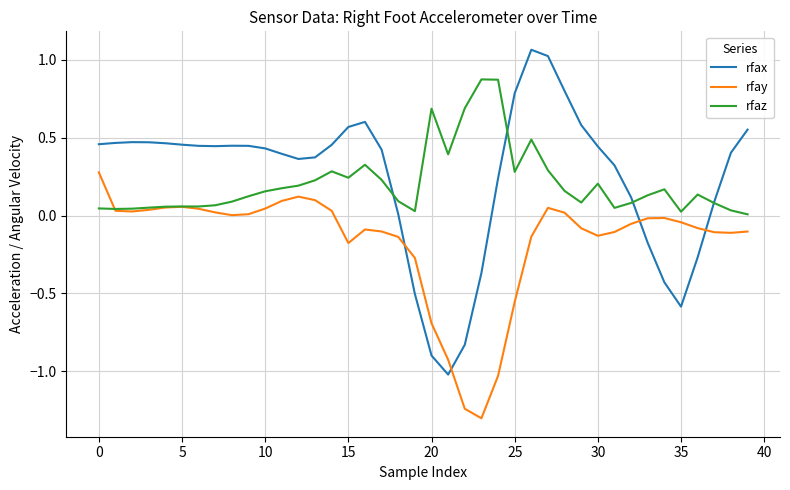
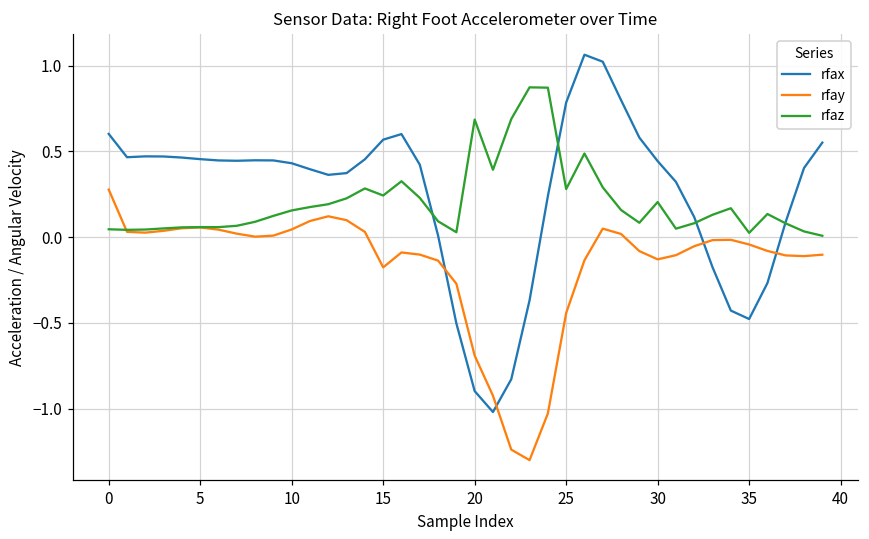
rfax, 0: 0.46 -> 0.60
rfay, 25: -0.55 -> -0.44
rfax, 35: -0.58 -> -0.48
